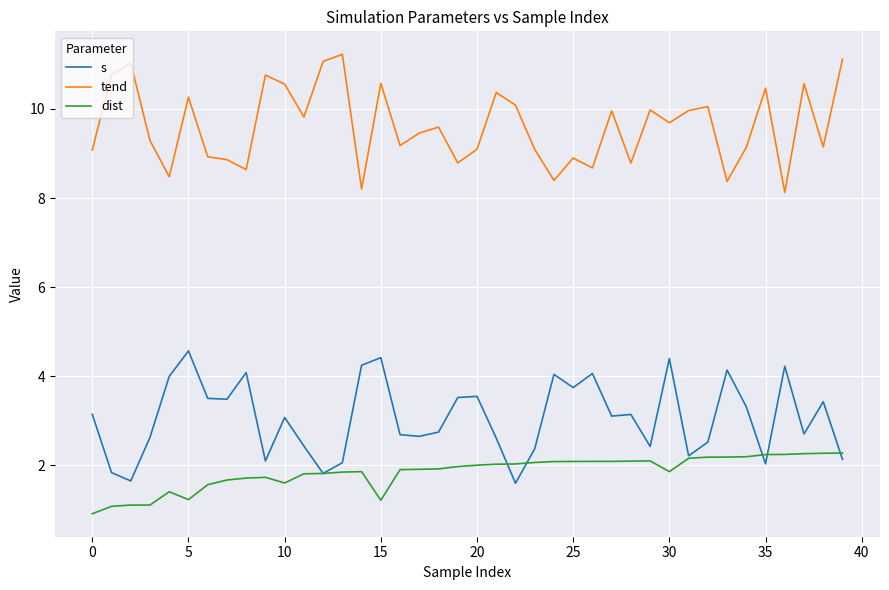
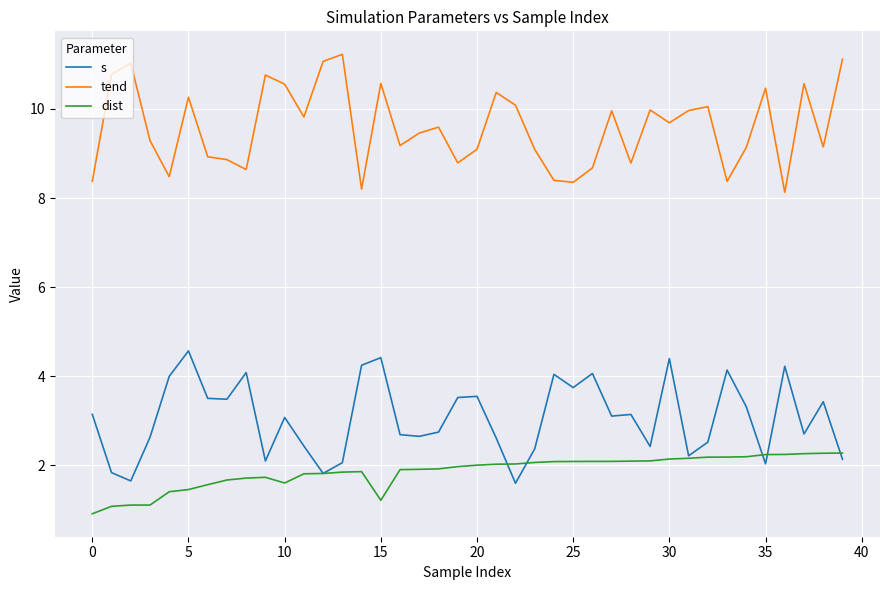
tend, 0: 9.1 -> 8.4
dist, 5: 1.2 -> 1.5
tend, 25: 8.9 -> 8.4
dist, 30: 1.9 -> 2.1
